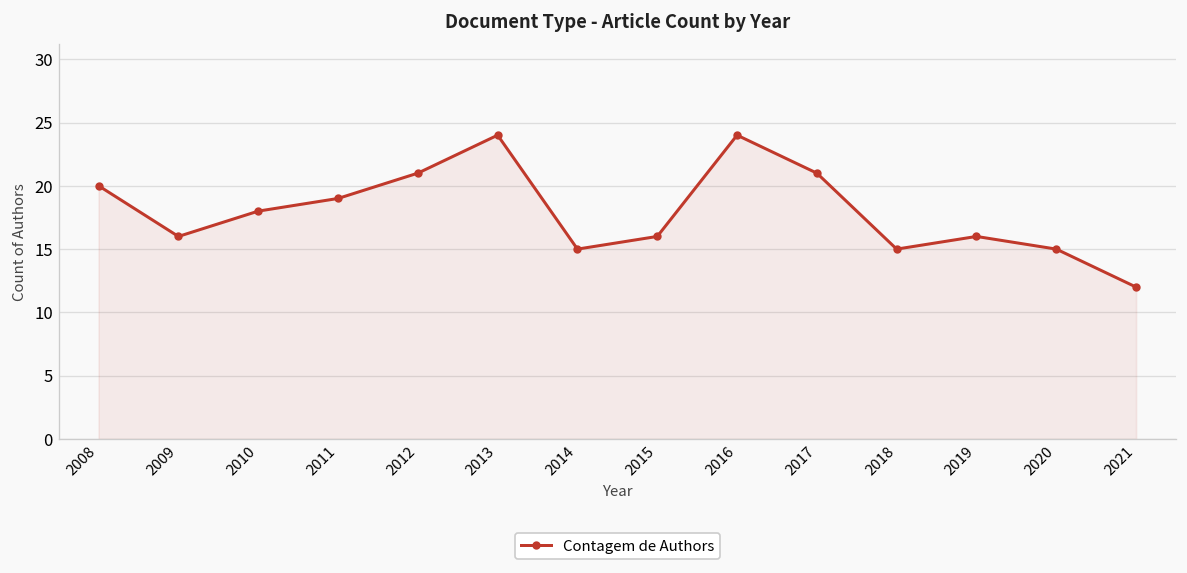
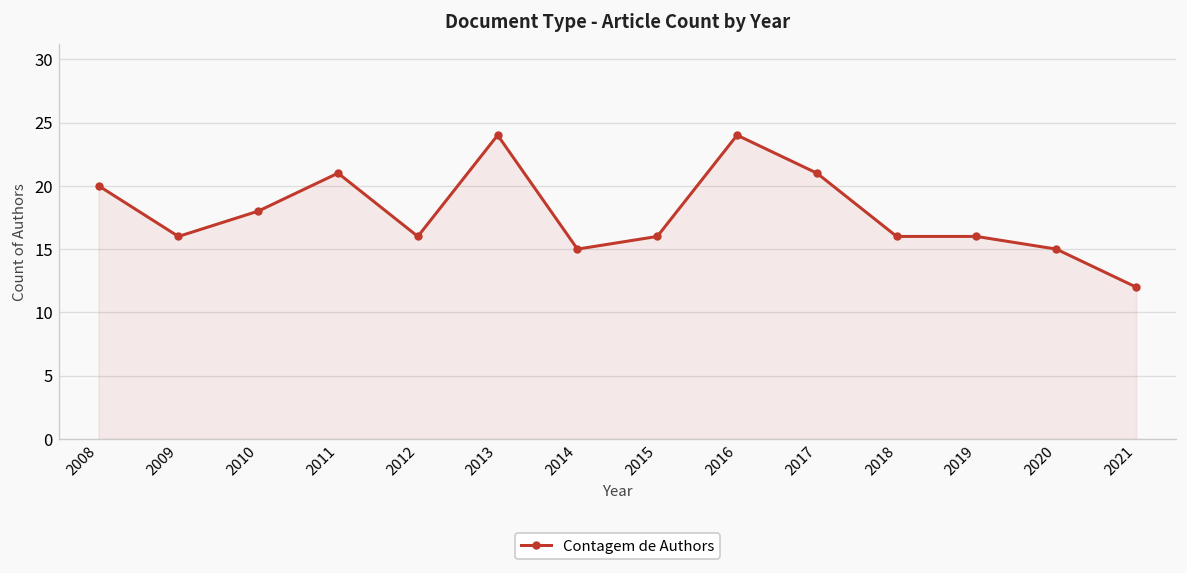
2011: 19 -> 21
2012: 21 -> 16
2018: 15 -> 16
